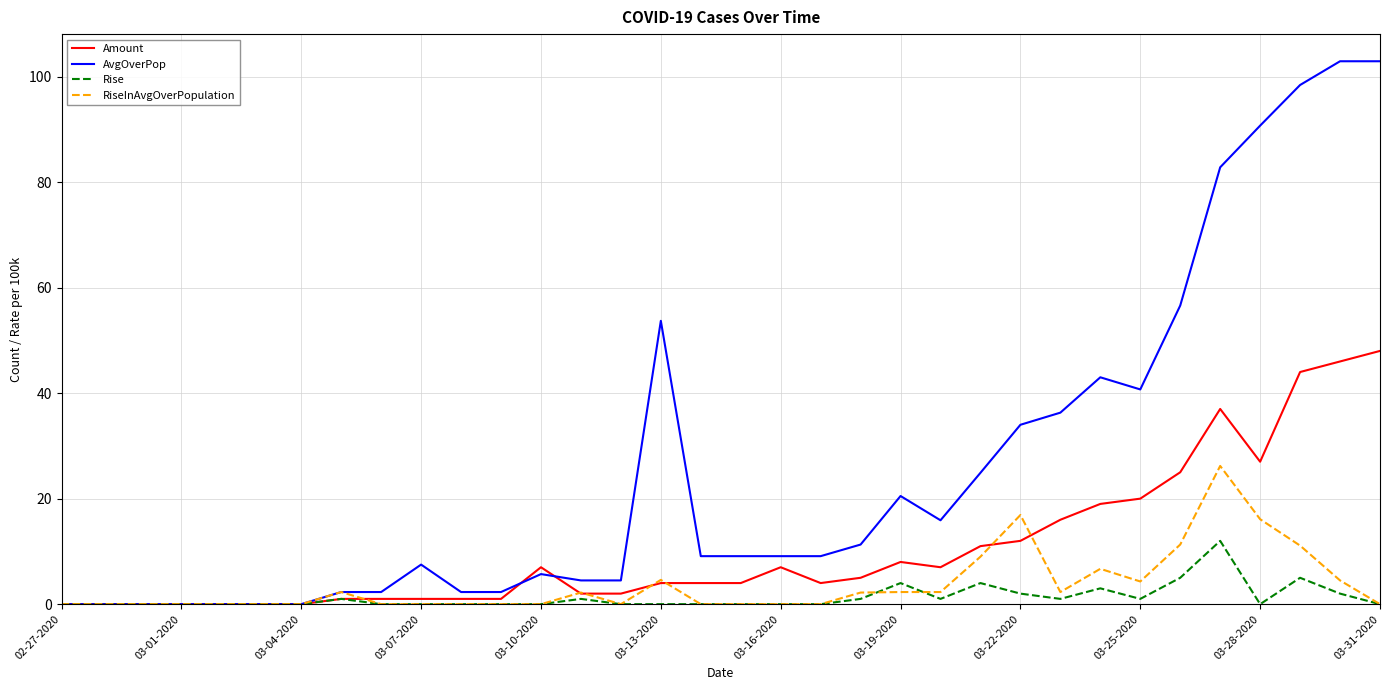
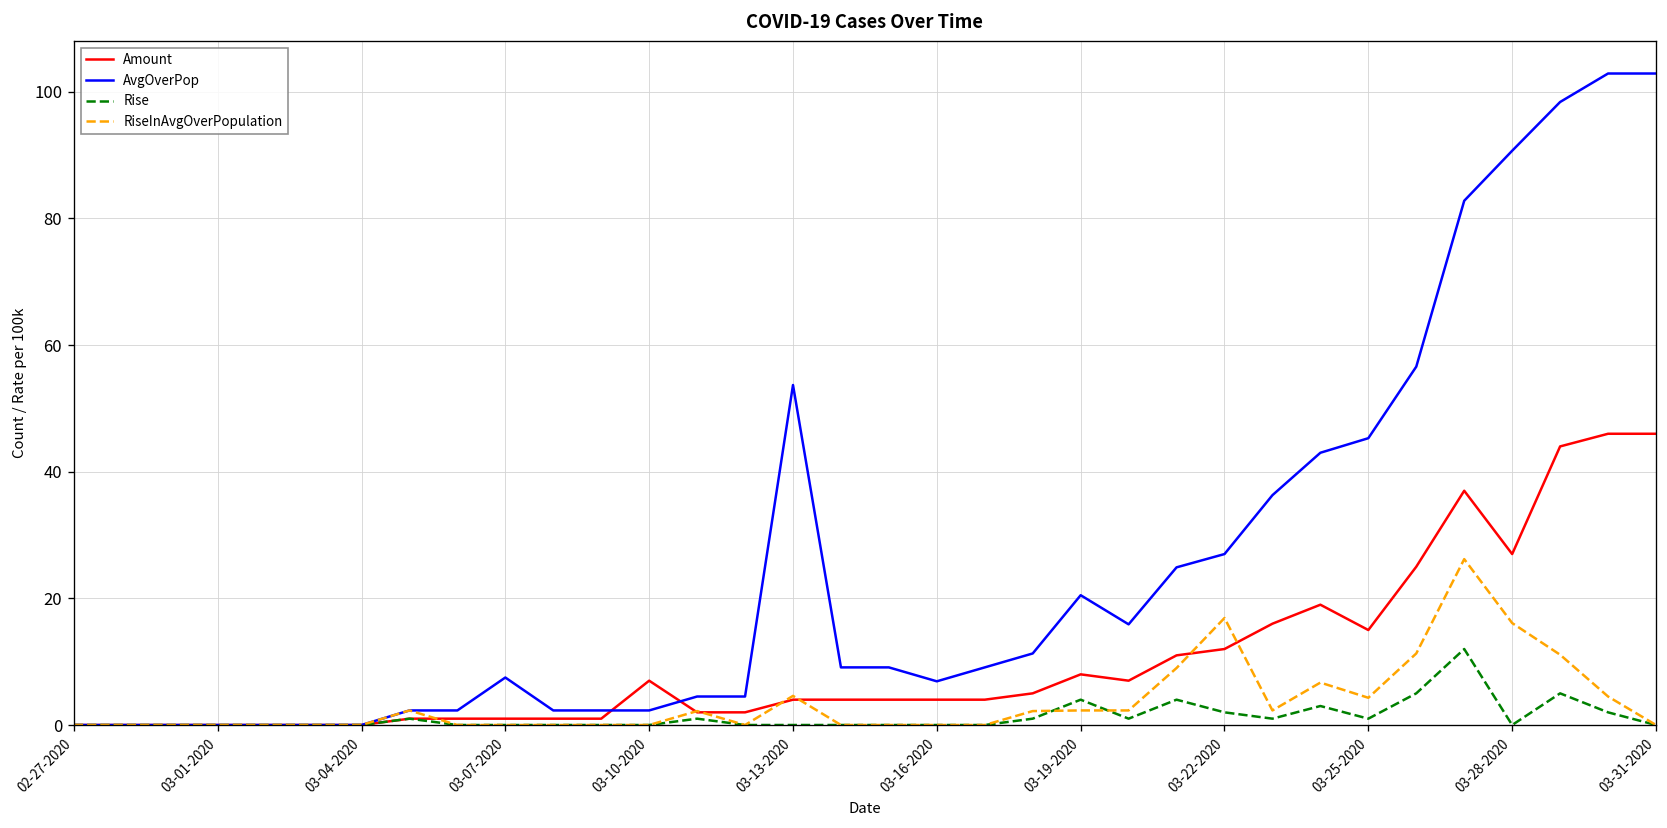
AvgOverPop, 03-10-2020: 6 -> 2
Amount, 03-16-2020: 7 -> 4
AvgOverPop, 03-16-2020: 9 -> 7
AvgOverPop, 03-22-2020: 34 -> 27
Amount, 03-25-2020: 20 -> 15
AvgOverPop, 03-25-2020: 41 -> 45
Amount, 03-31-2020: 48 -> 46
